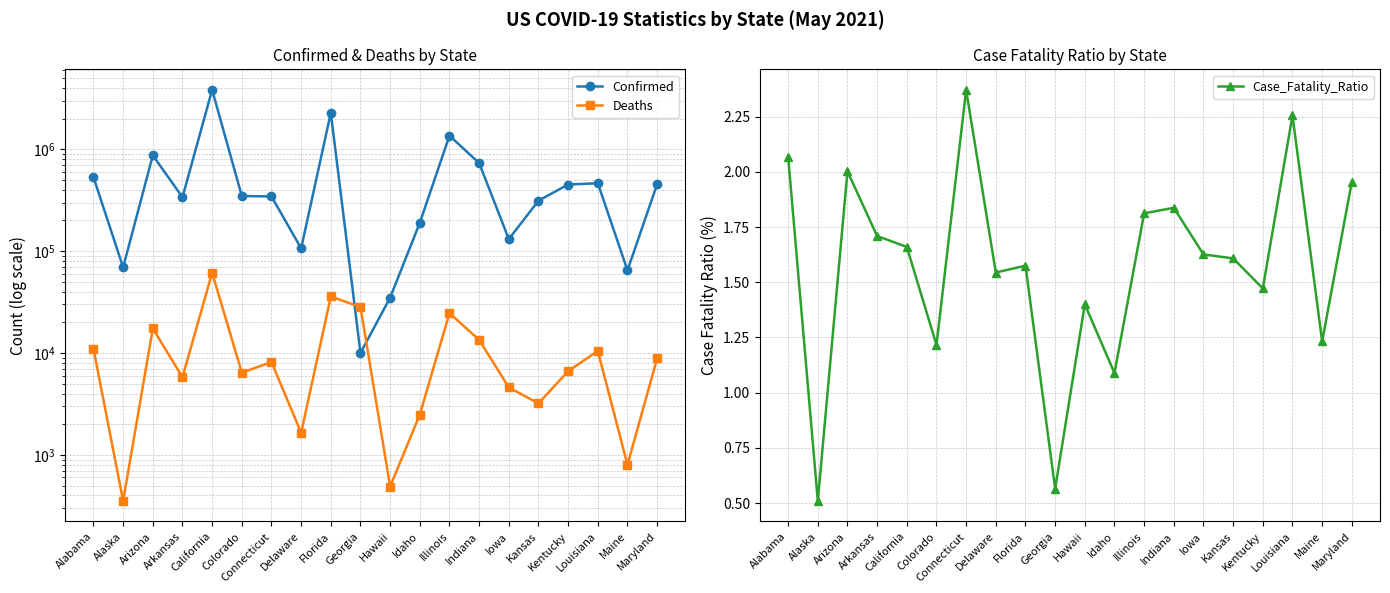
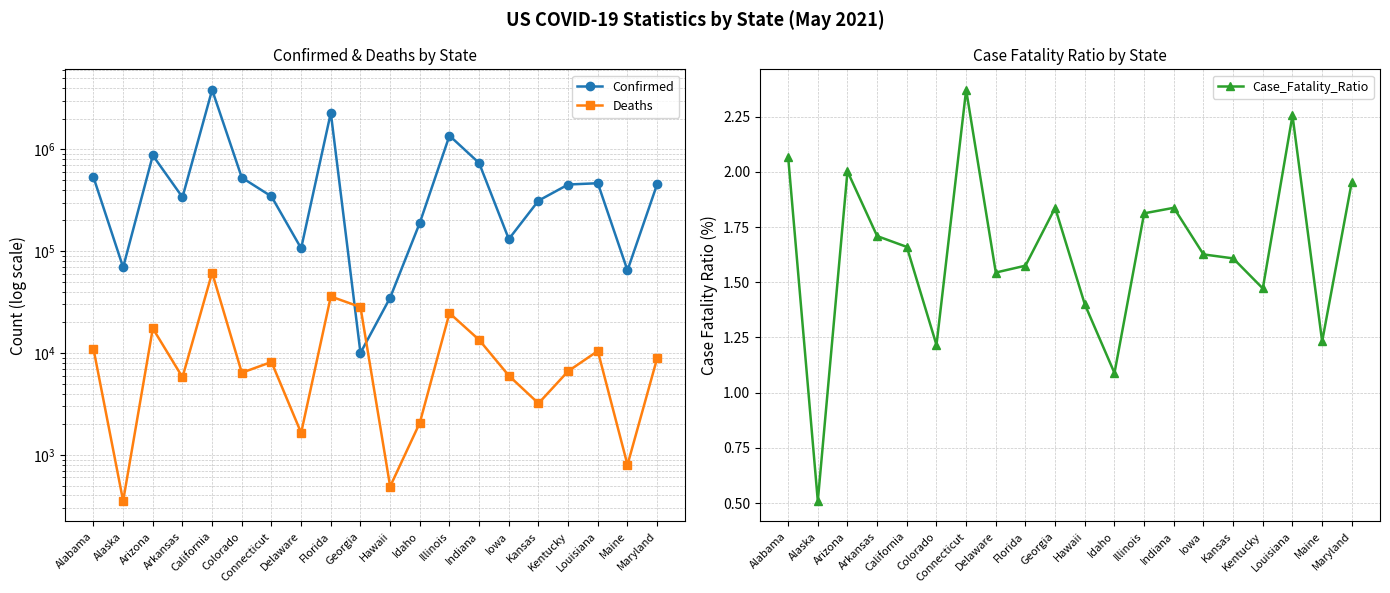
Confirmed & Deaths by State, Confirmed, Colorado: 350000 -> 500000
Confirmed & Deaths by State, Deaths, Idaho: 2500 -> 2100
Confirmed & Deaths by State, Deaths, Iowa: 5000 -> 6000
Case Fatality Ratio by State, Georgia: 0.57 -> 1.84
